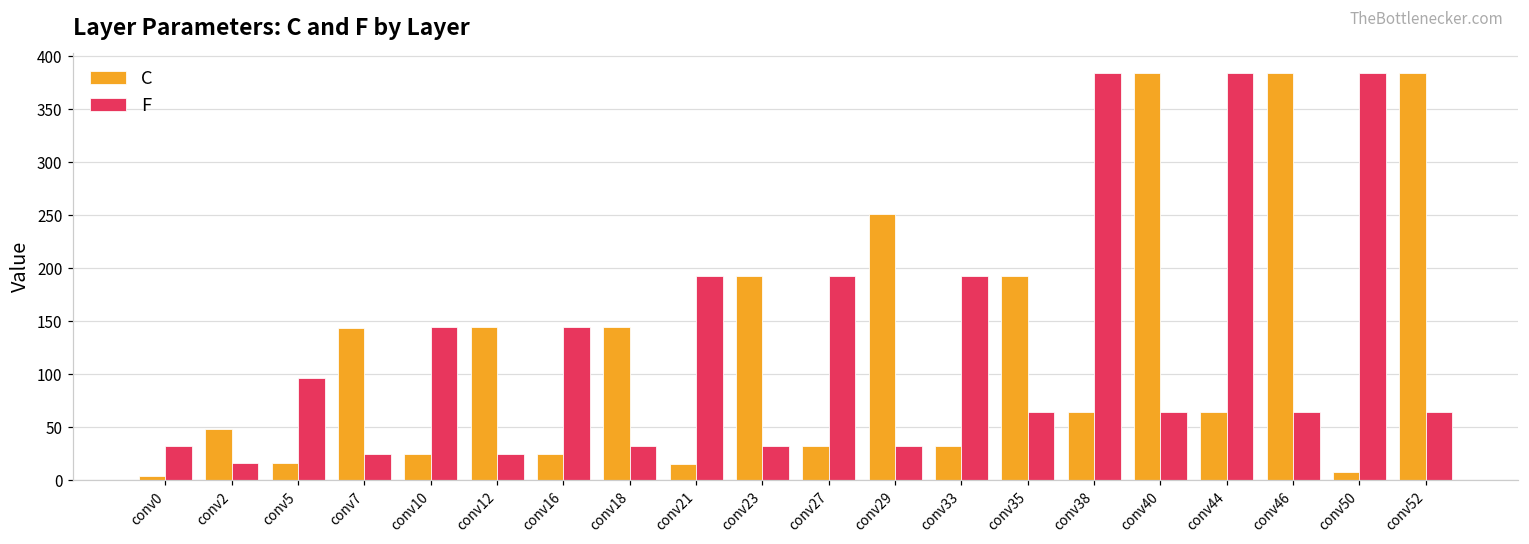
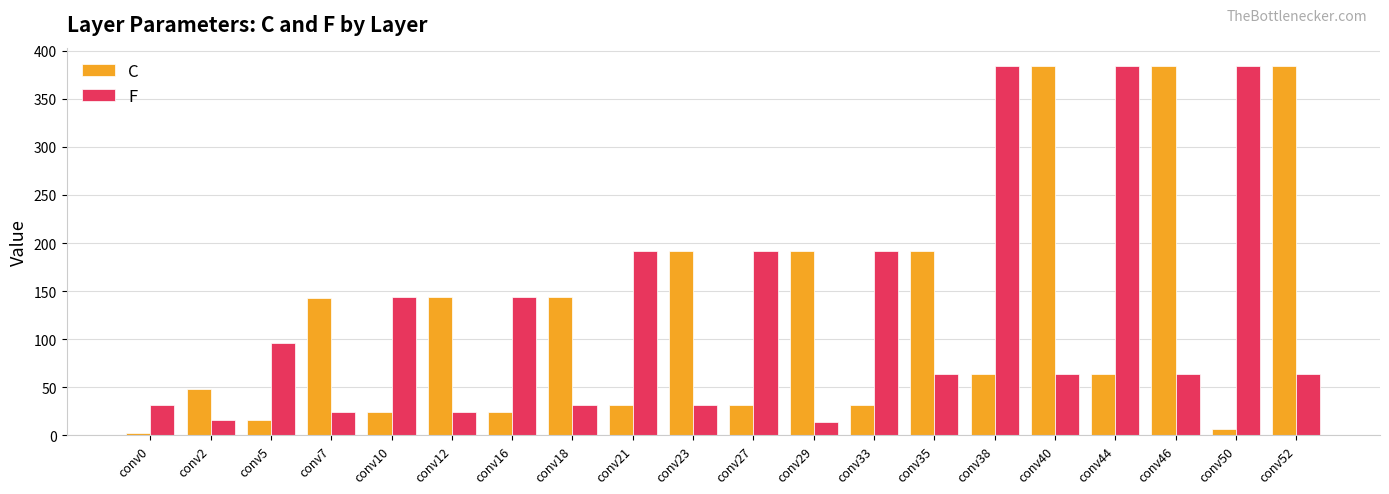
C, conv21: 20 -> 30
C, conv29: 250 -> 190
F, conv29: 30 -> 10
